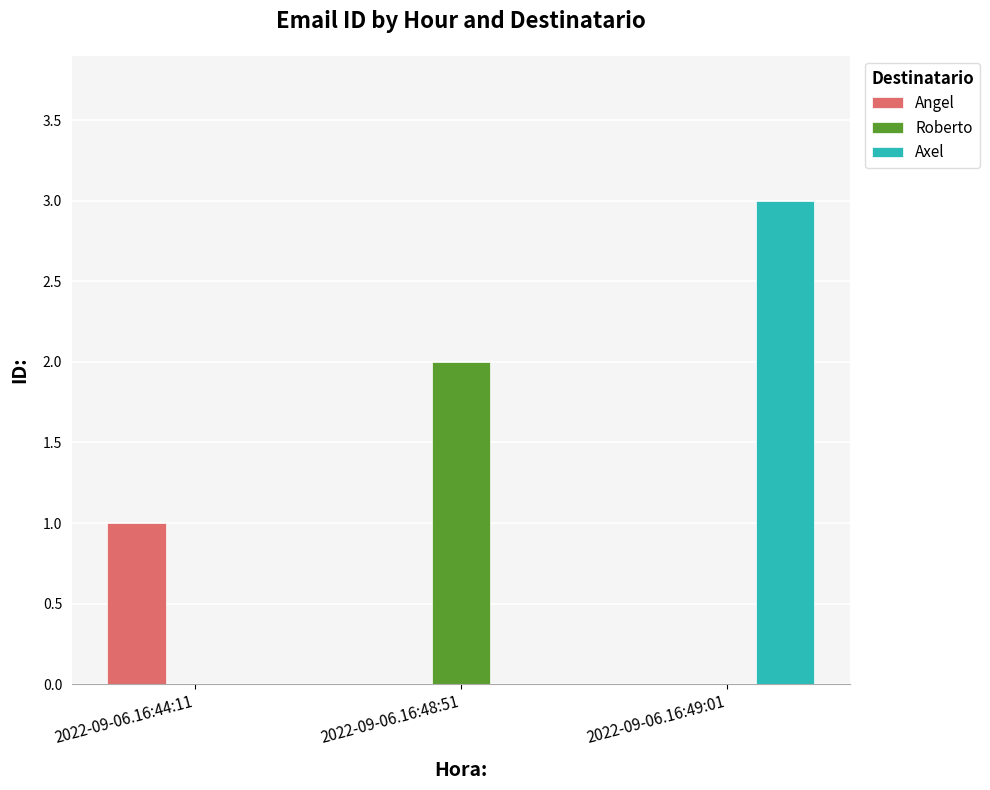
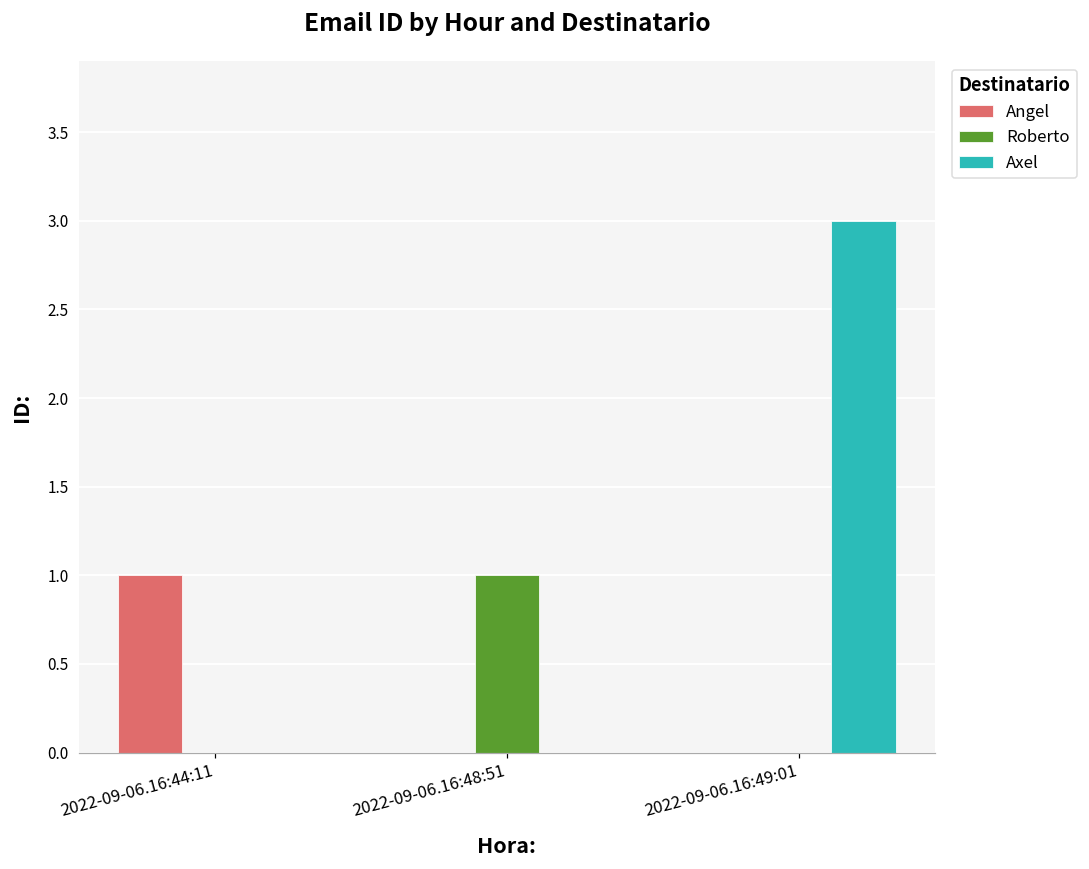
Roberto, 2022-09-06.16:48:51: 2 -> 1
